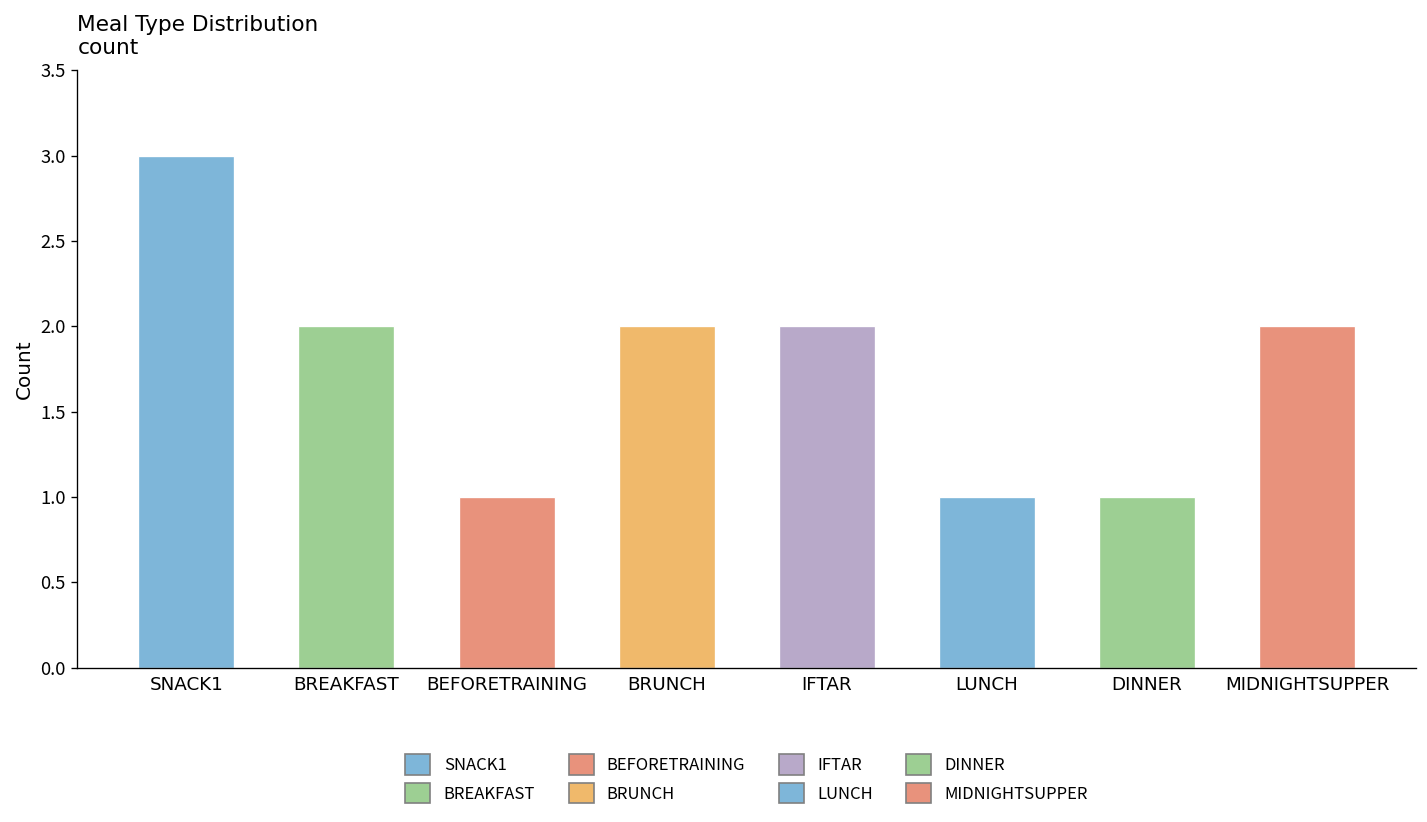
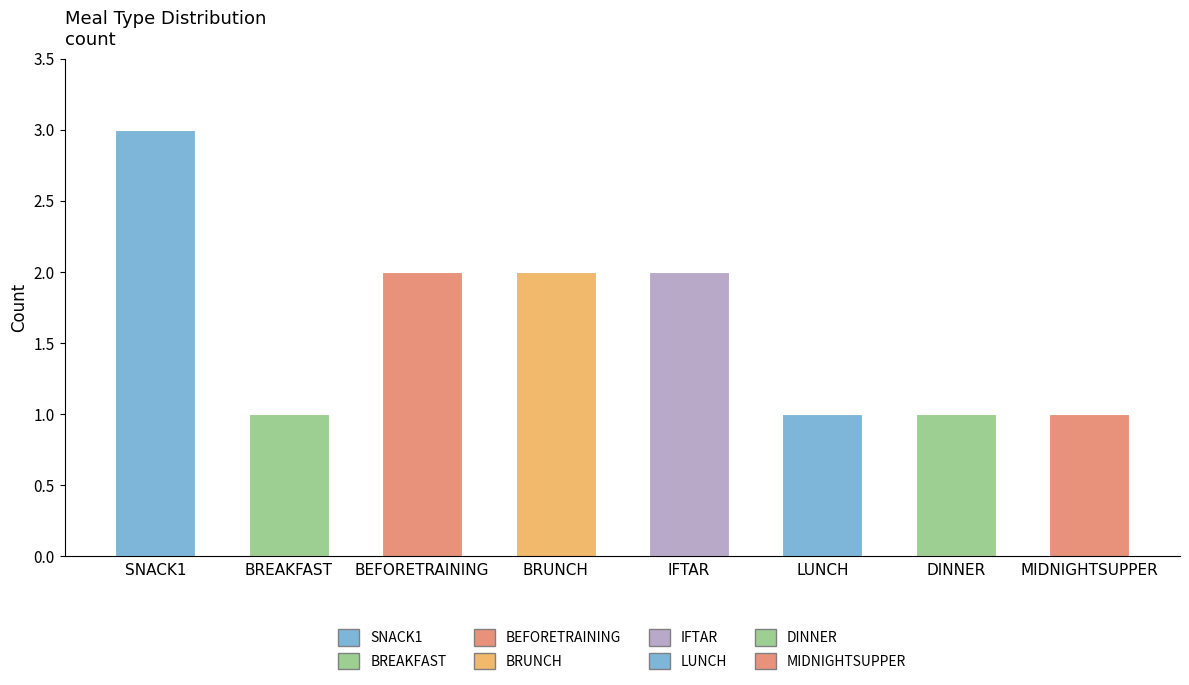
BREAKFAST: 2 -> 1
BEFORETRAINING: 1 -> 2
MIDNIGHTSUPPER: 2 -> 1
